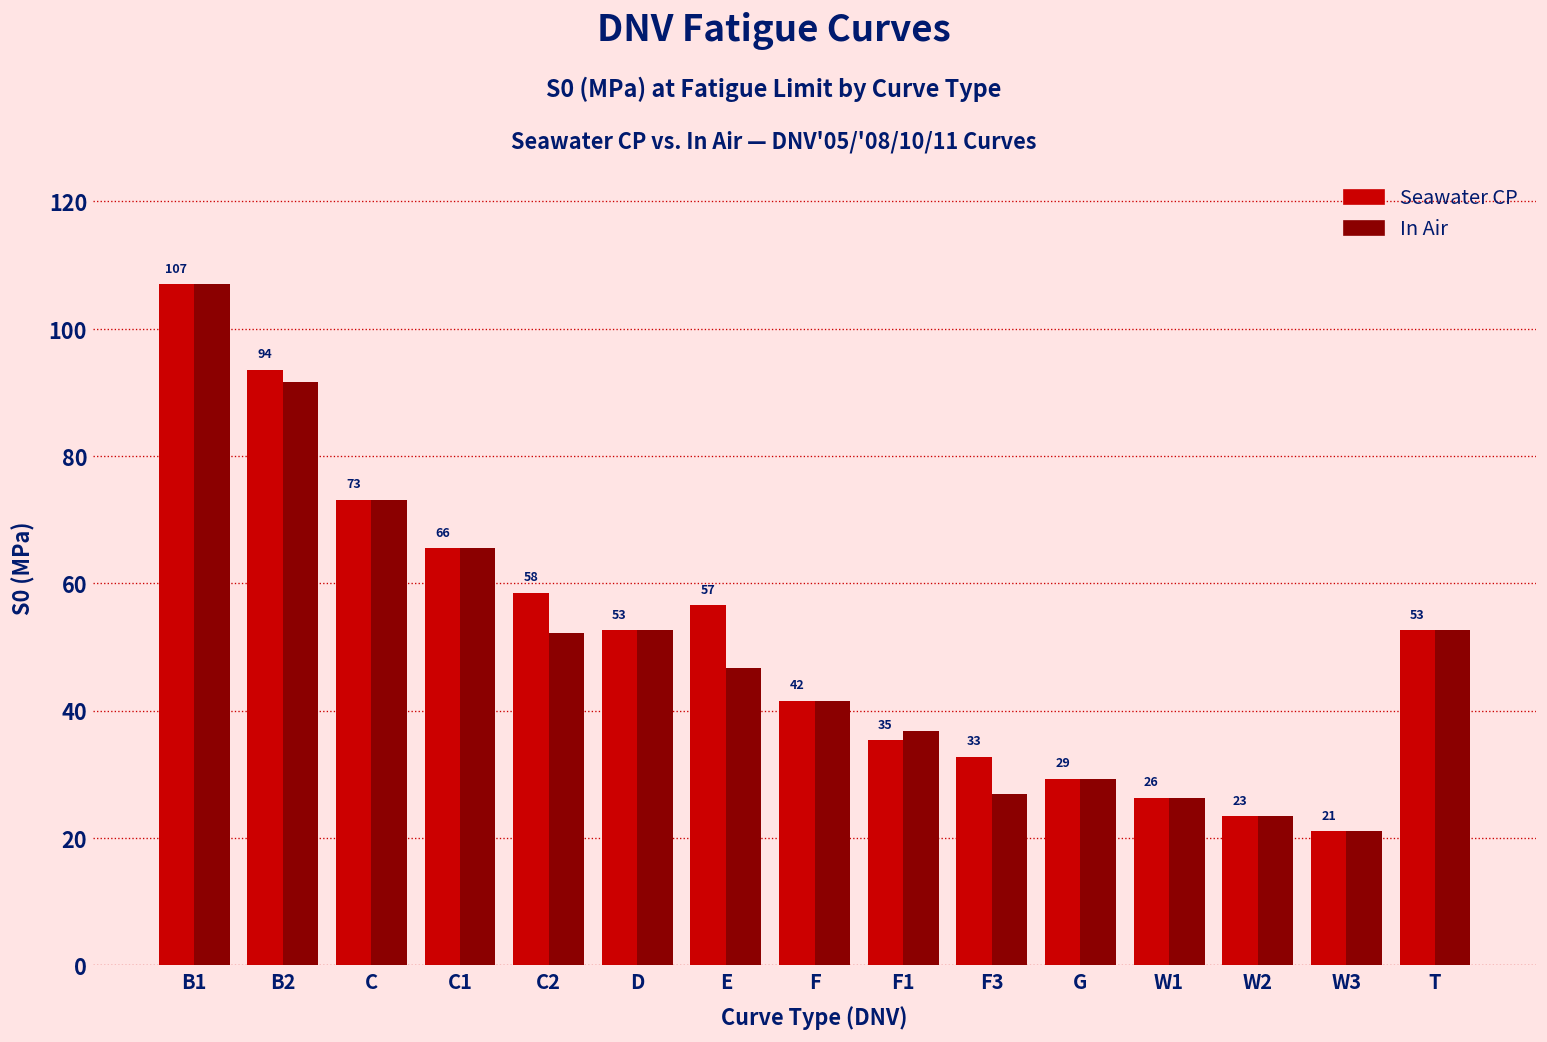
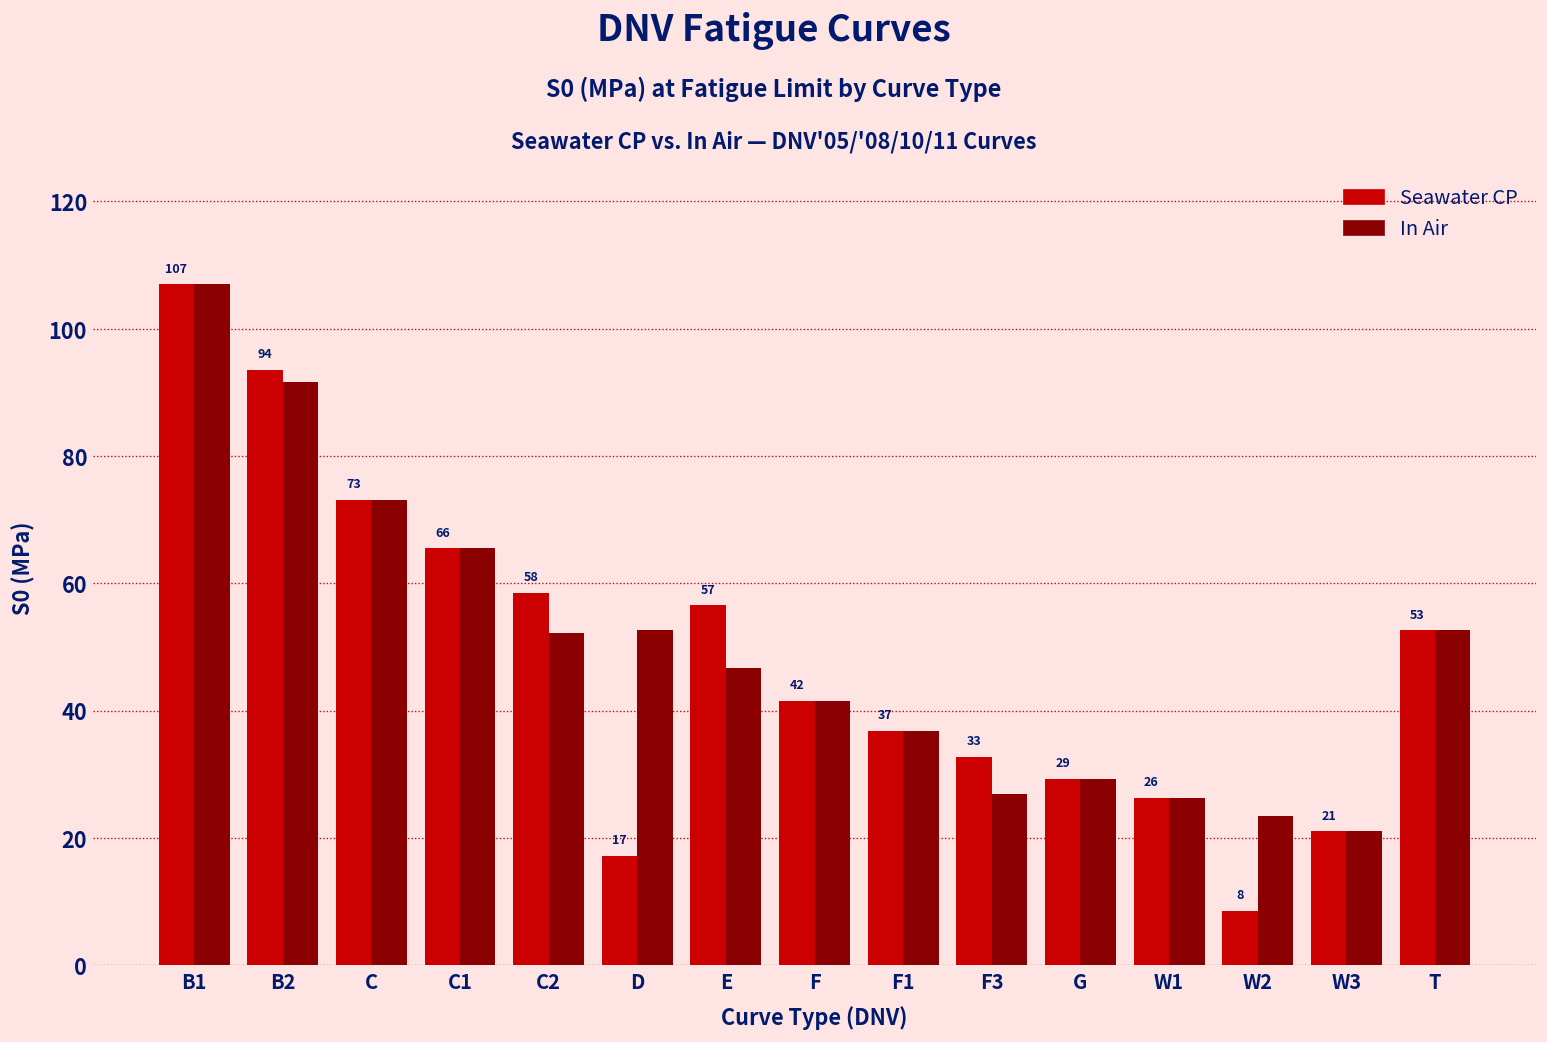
Seawater CP, D: 53 -> 17
Seawater CP, F1: 35 -> 37
Seawater CP, W2: 23 -> 8
